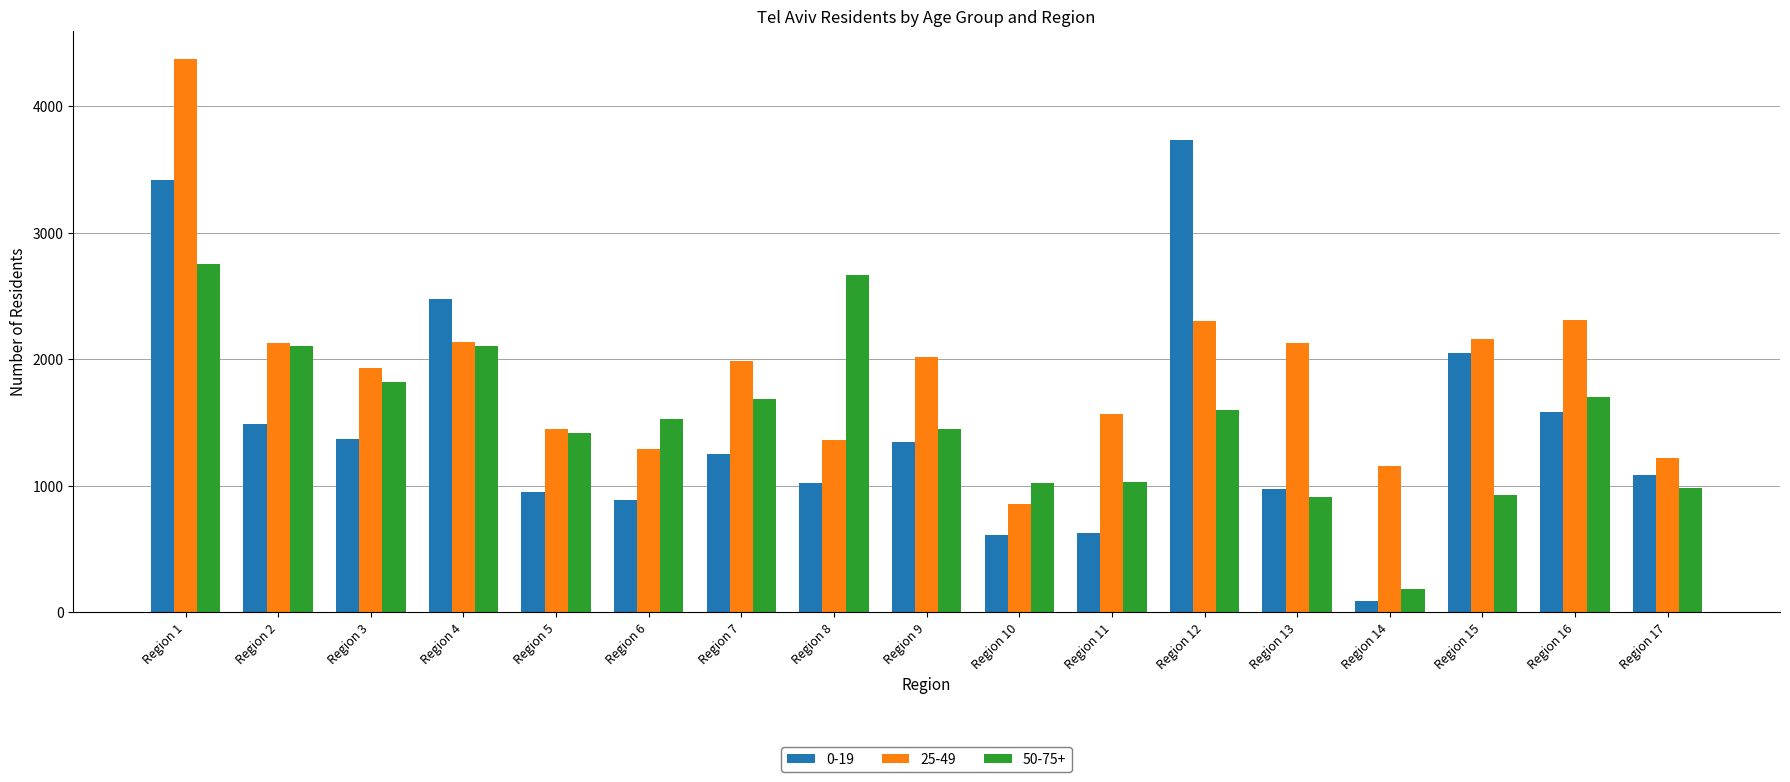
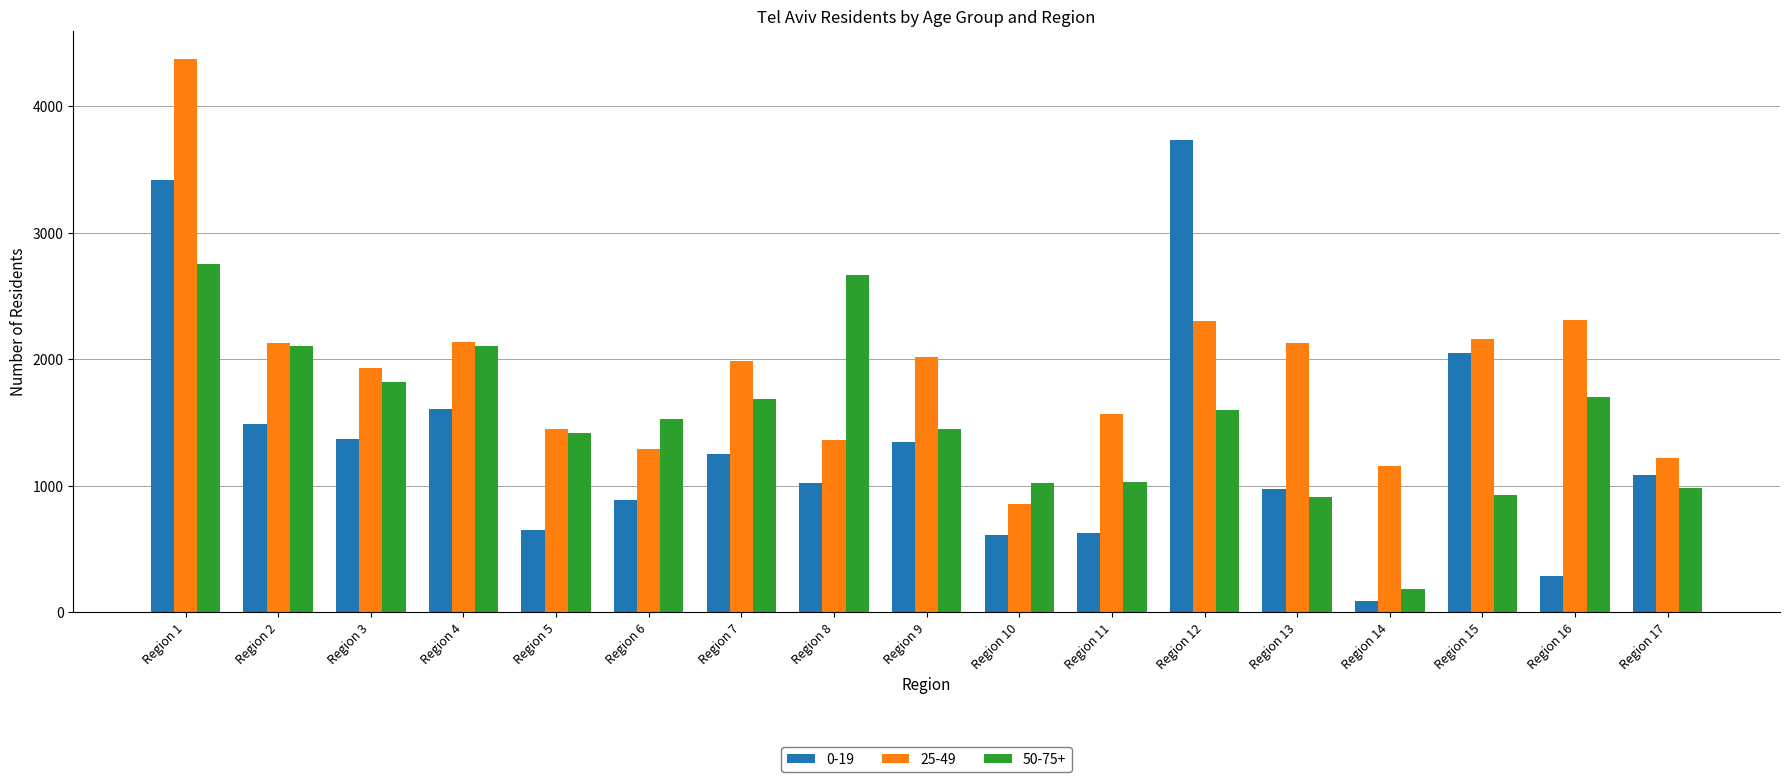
0-19, Region 4: 2480 -> 1610
0-19, Region 5: 950 -> 650
0-19, Region 16: 1580 -> 280
